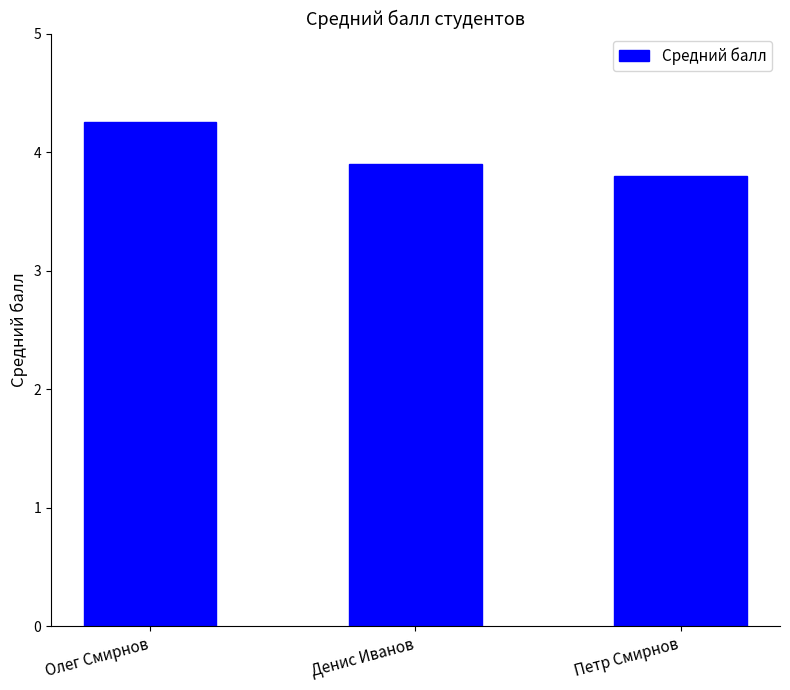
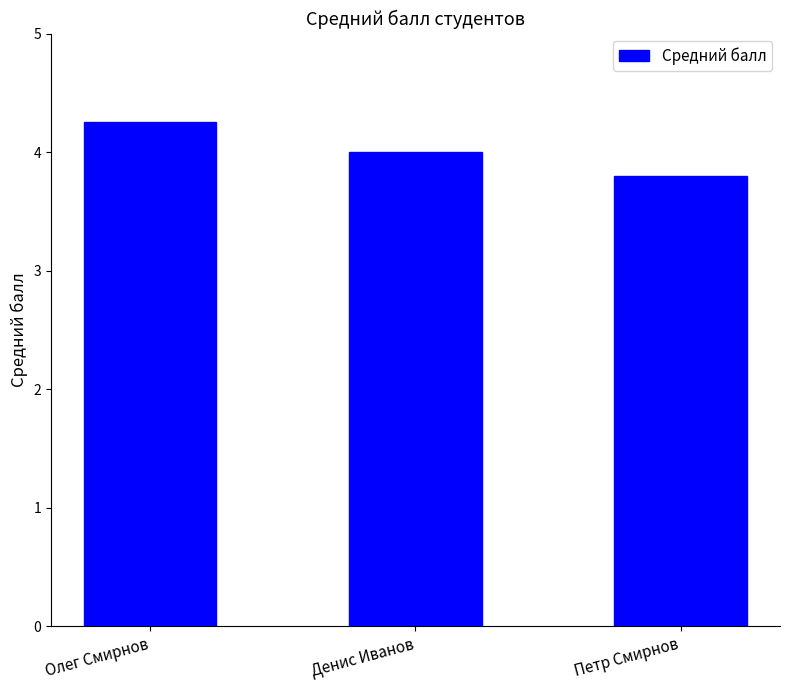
Денис Иванов: 3.9 -> 4.0
